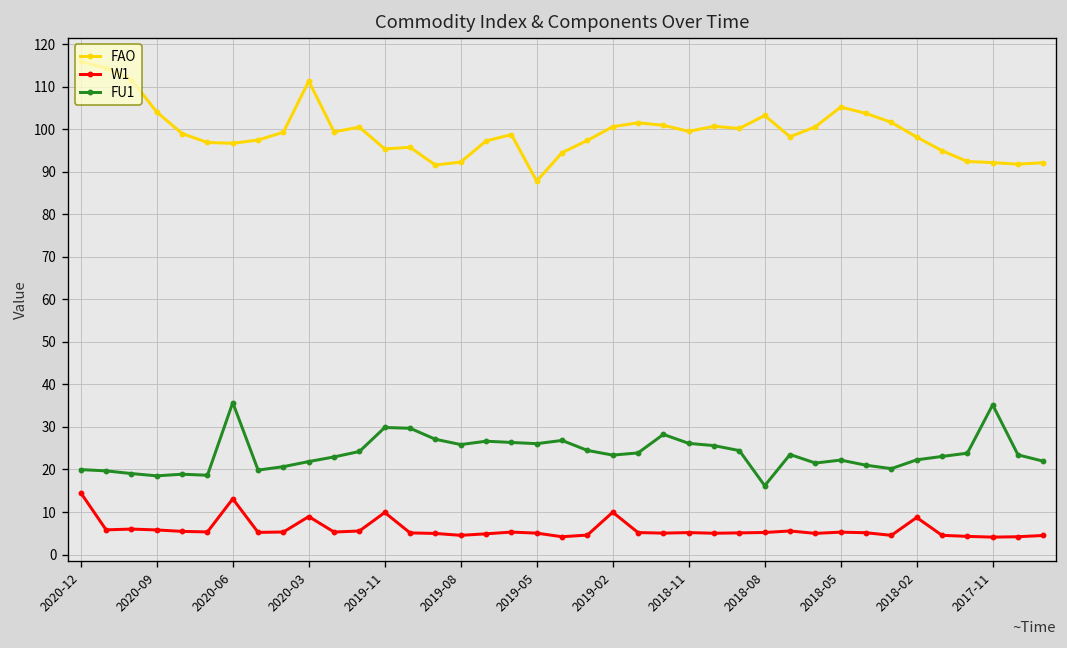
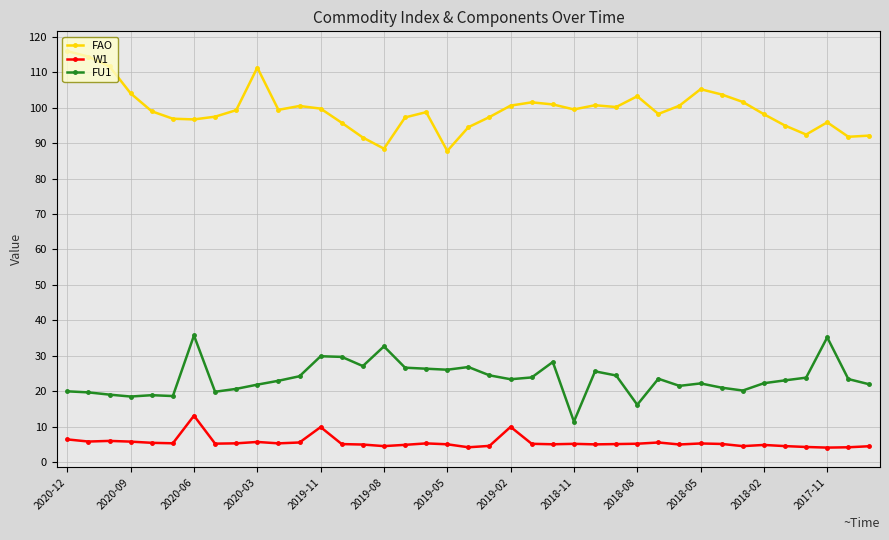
W1, 2020-12: 15 -> 6
W1, 2020-03: 9 -> 6
FAO, 2019-11: 95 -> 100
FAO, 2019-08: 92 -> 88
FU1, 2019-08: 26 -> 33
FU1, 2018-11: 26 -> 11
W1, 2018-02: 9 -> 5
FAO, 2017-11: 92 -> 96
